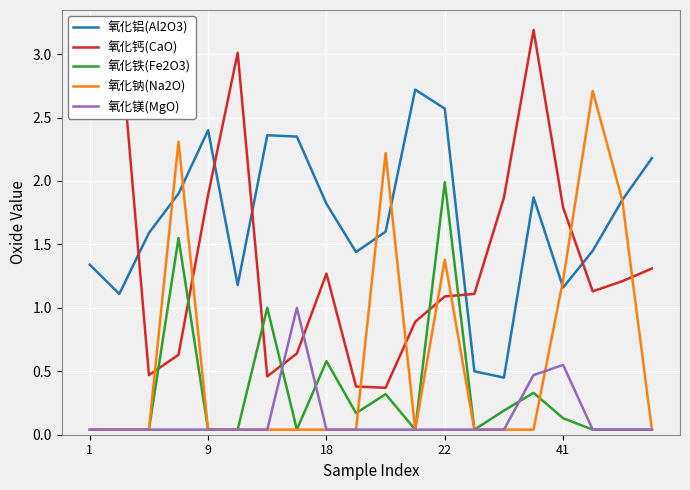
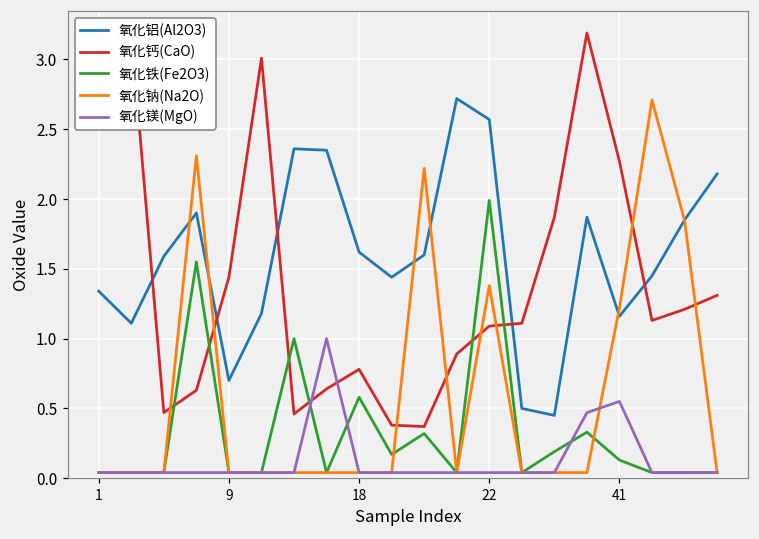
氧化铝(Al2O3), 9: 2.4 -> 0.7
氧化钙(CaO), 9: 1.89 -> 1.44
氧化铝(Al2O3), 18: 1.82 -> 1.62
氧化钙(CaO), 18: 1.27 -> 0.78
氧化钙(CaO), 41: 1.79 -> 2.27
